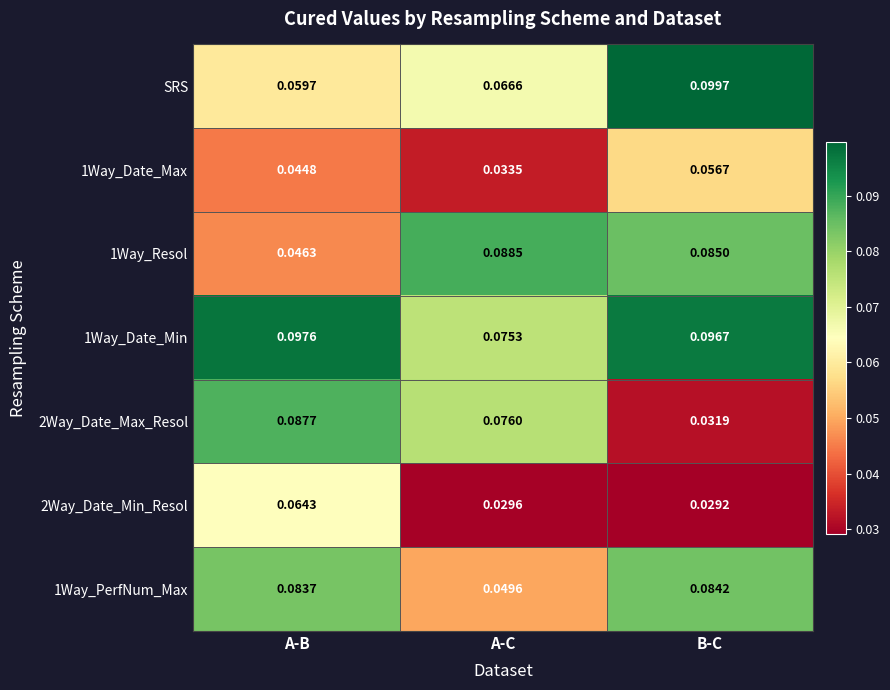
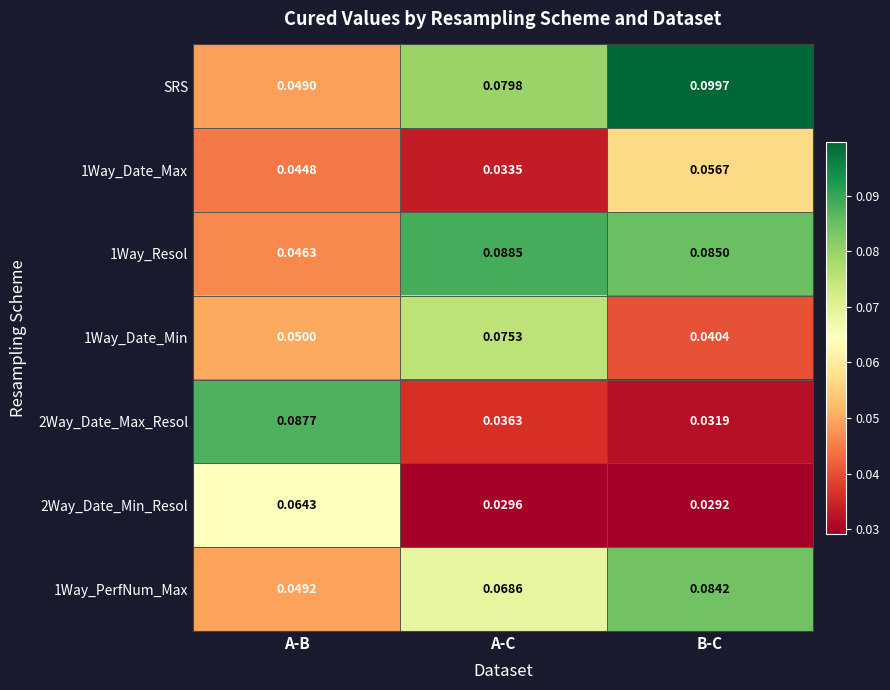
SRS, A-B: 0.0597 -> 0.0490
SRS, A-C: 0.0666 -> 0.0798
1Way_Date_Min, A-B: 0.0976 -> 0.0500
1Way_Date_Min, B-C: 0.0967 -> 0.0404
2Way_Date_Max_Resol, A-C: 0.0760 -> 0.0363
1Way_PerfNum_Max, A-B: 0.0837 -> 0.0492
1Way_PerfNum_Max, A-C: 0.0496 -> 0.0686
